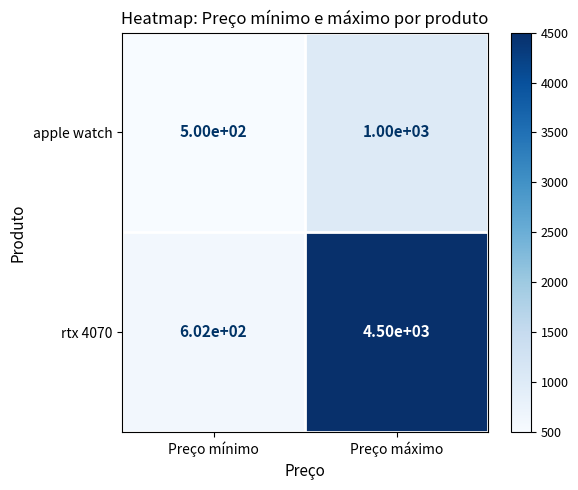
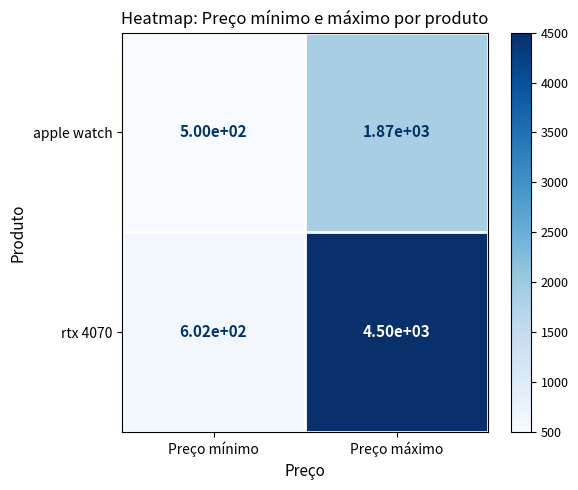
apple watch, Preço máximo: 1.00e+03 -> 1.87e+03
